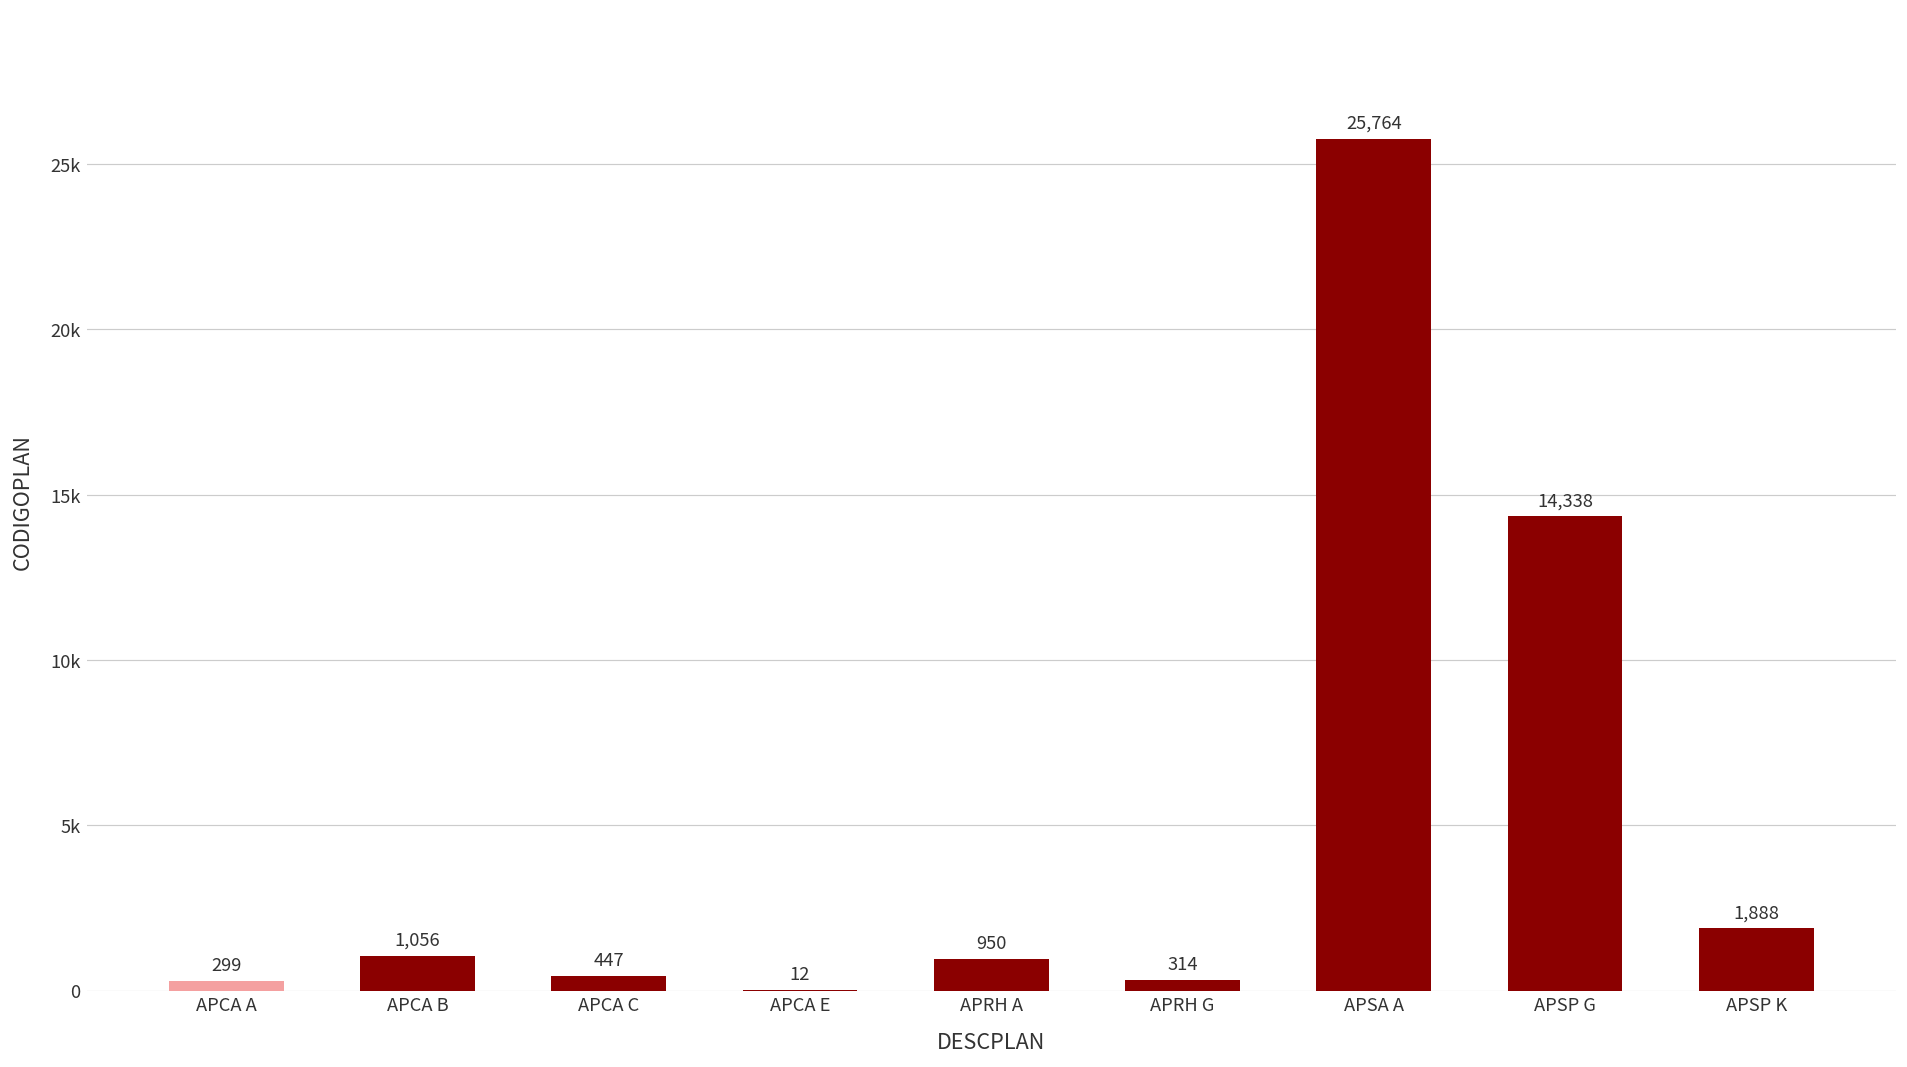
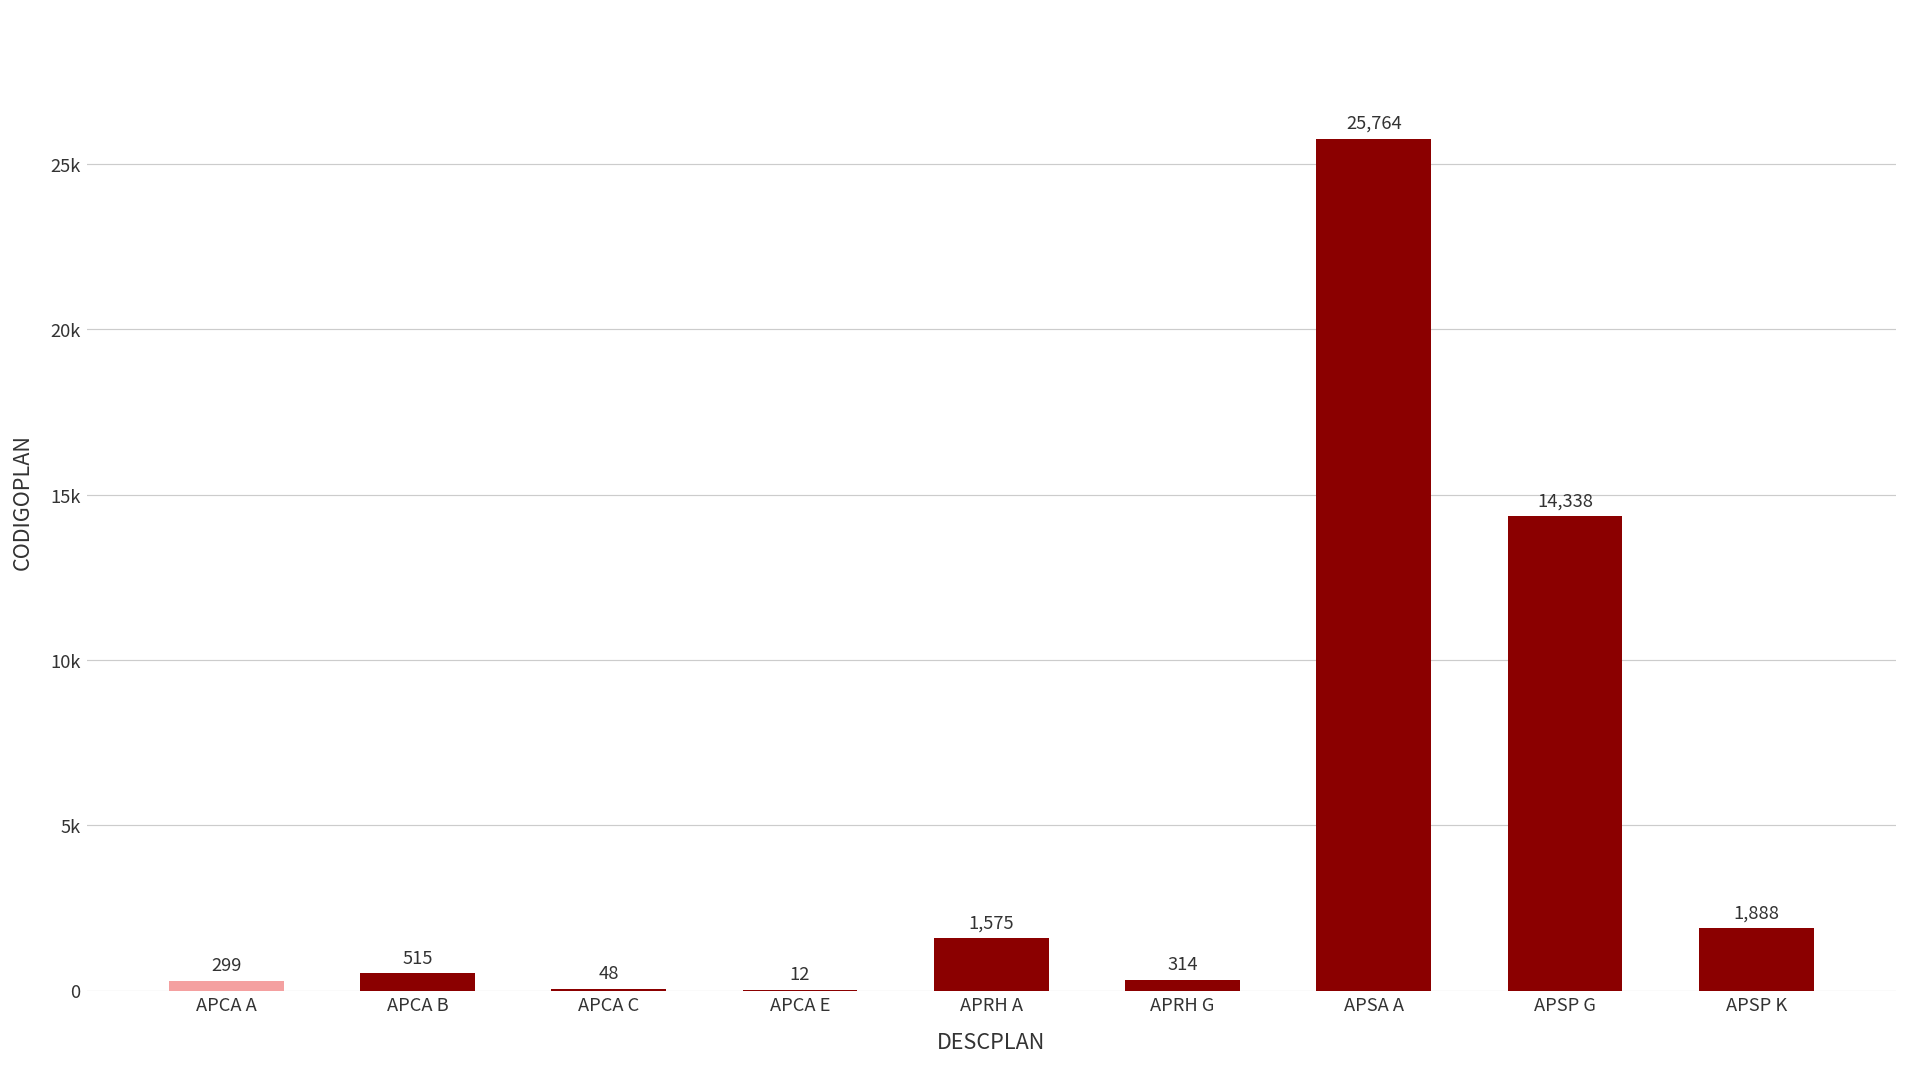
APCA B: 1,056 -> 515
APCA C: 447 -> 48
APRH A: 950 -> 1,575
